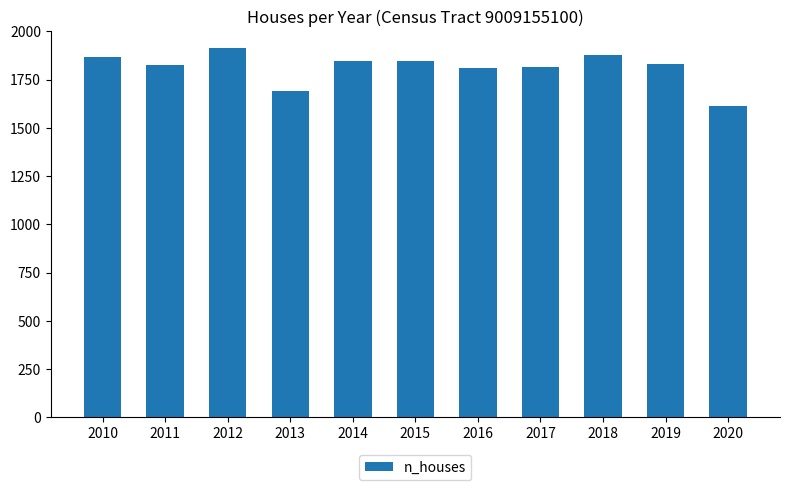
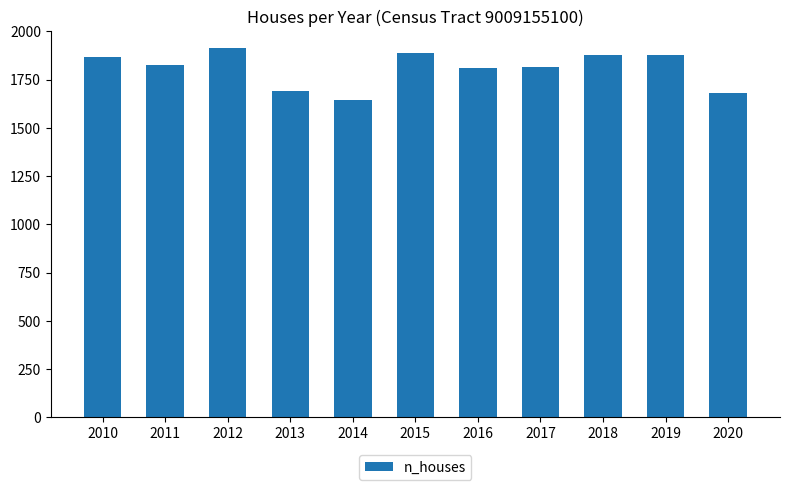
2014: 1850 -> 1650
2015: 1850 -> 1890
2019: 1830 -> 1880
2020: 1610 -> 1680
